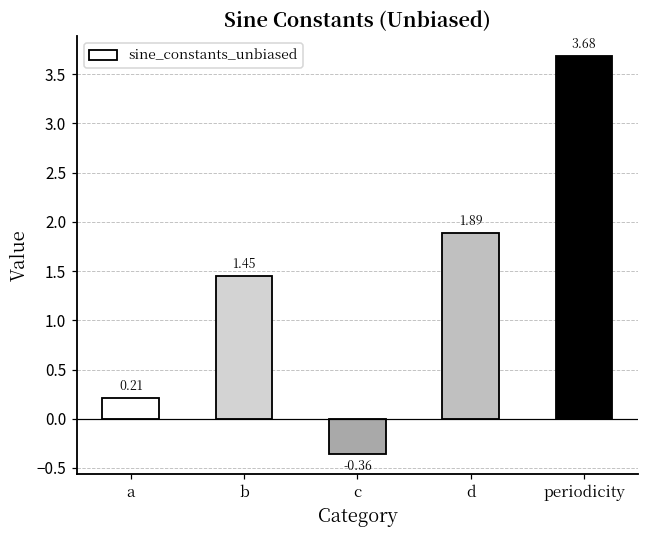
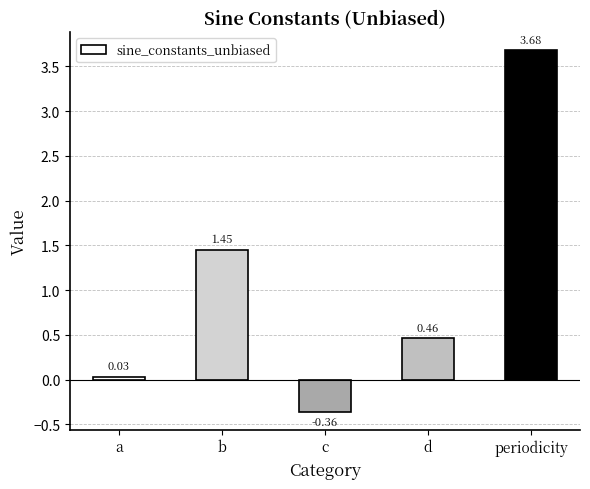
a: 0.21 -> 0.03
d: 1.89 -> 0.46
